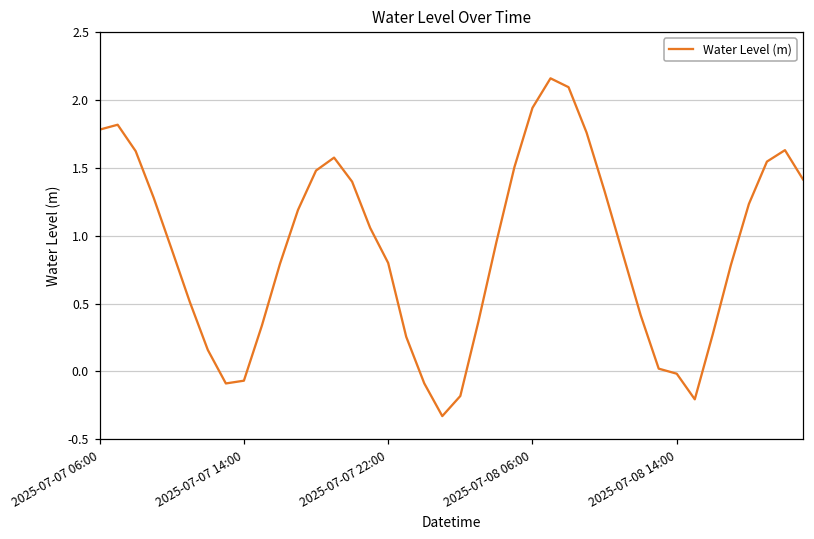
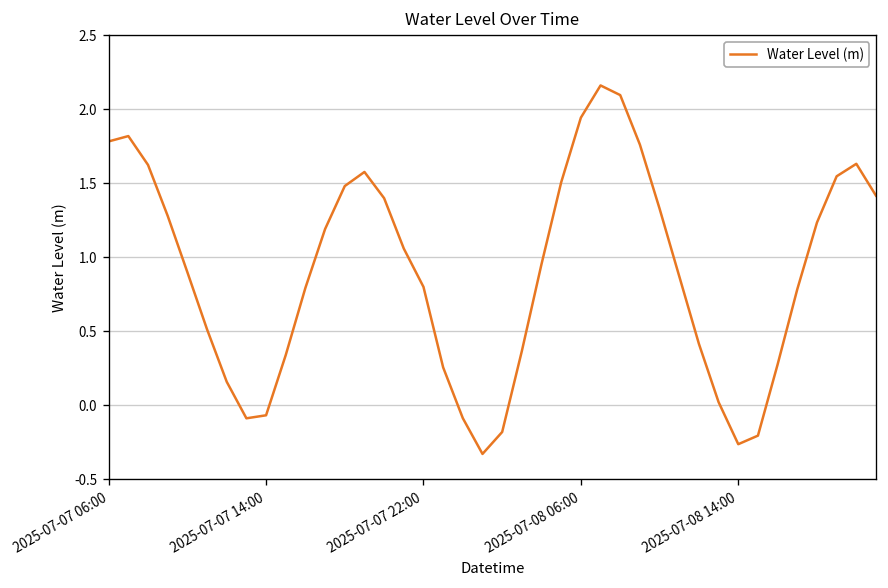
2025-07-08 14:00: -0.02 -> -0.26
